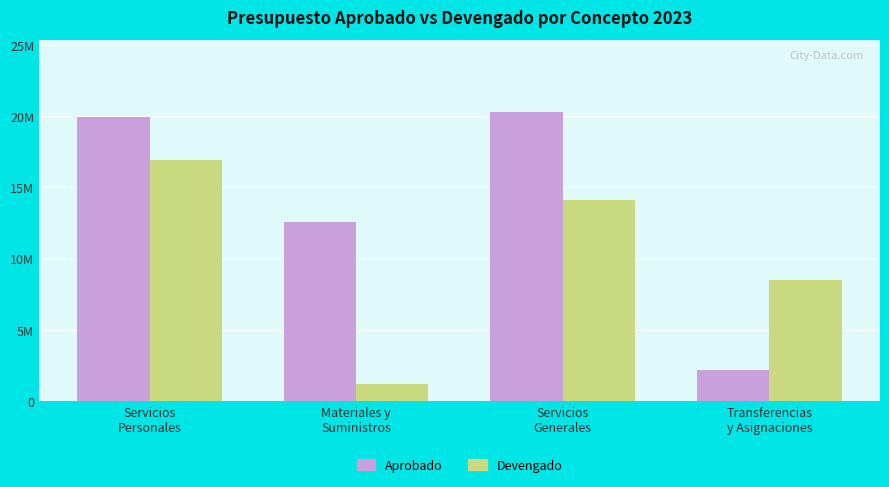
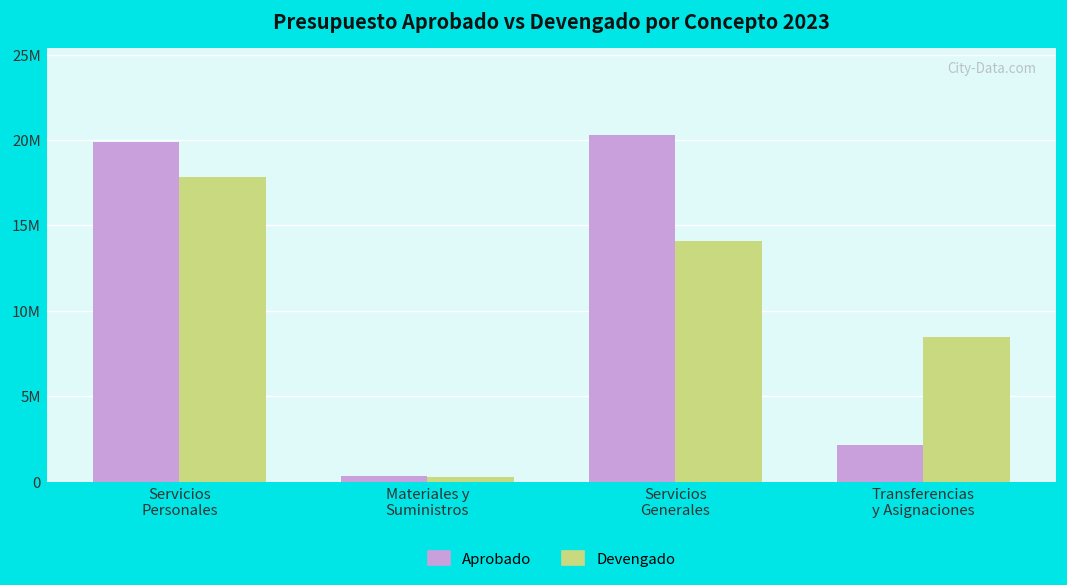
Devengado, Servicios Personales: 16900000 -> 17900000
Aprobado, Materiales y Suministros: 12600000 -> 300000
Devengado, Materiales y Suministros: 1200000 -> 300000
